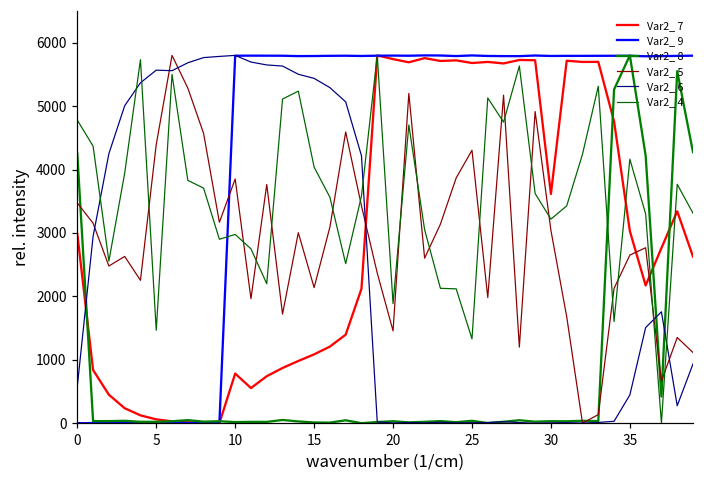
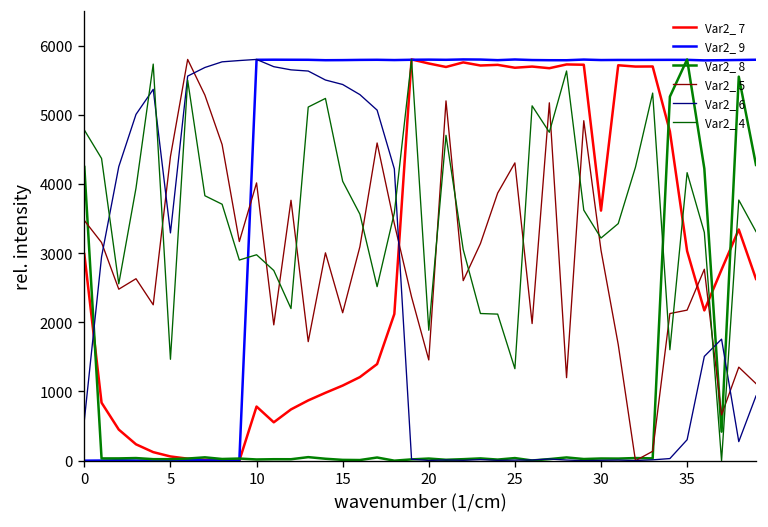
Var2_ 6, 5: 5600 -> 3300
Var2_ 5, 10: 3900 -> 4000
Var2_ 5, 35: 2700 -> 2200
Var2_ 6, 35: 400 -> 300
